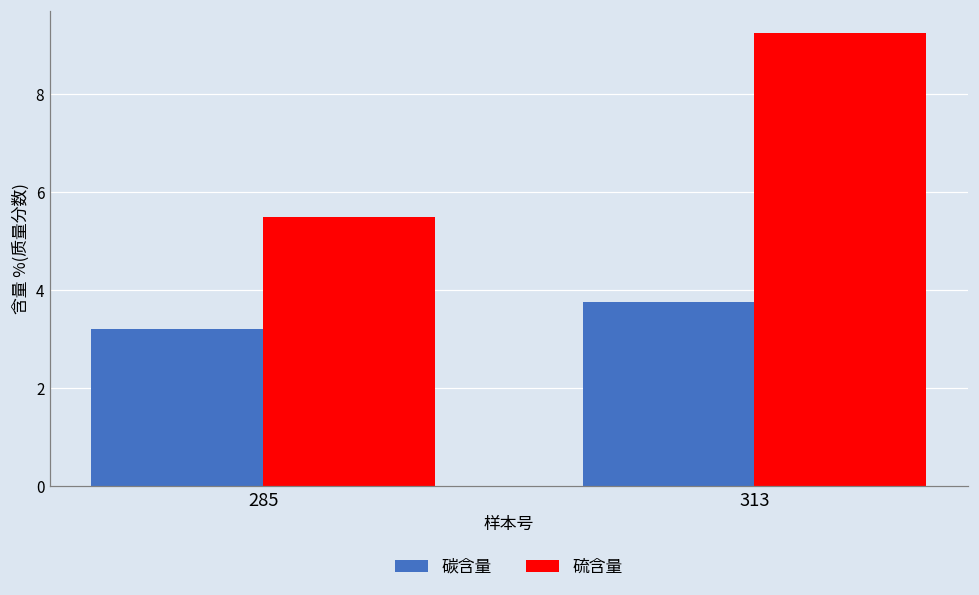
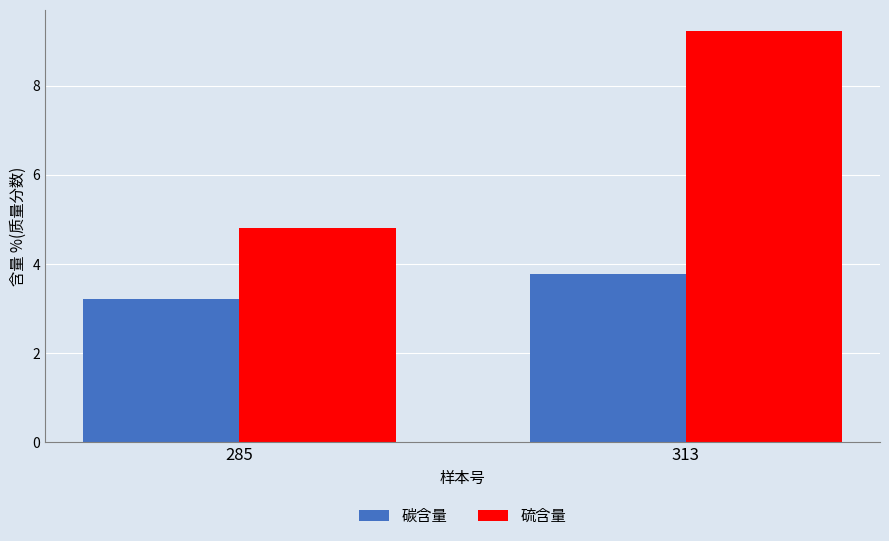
硫含量, 285: 5.5 -> 4.8
